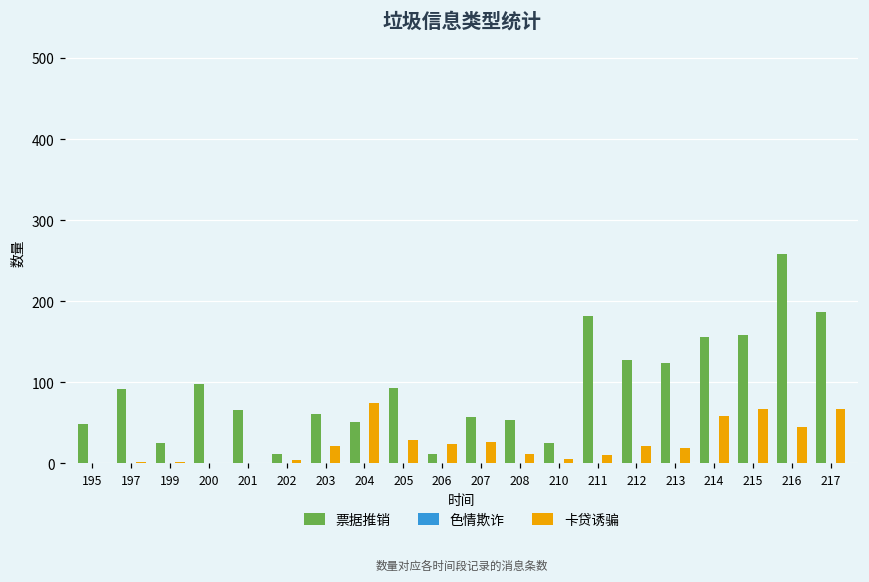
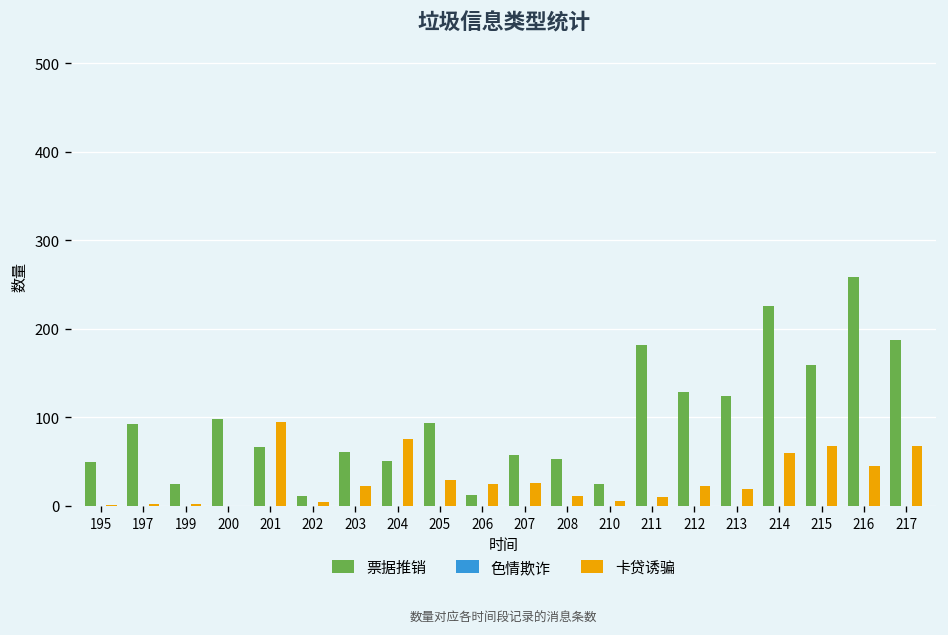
卡贷诱骗, 201: 0 -> 100
票据推销, 214: 160 -> 230
